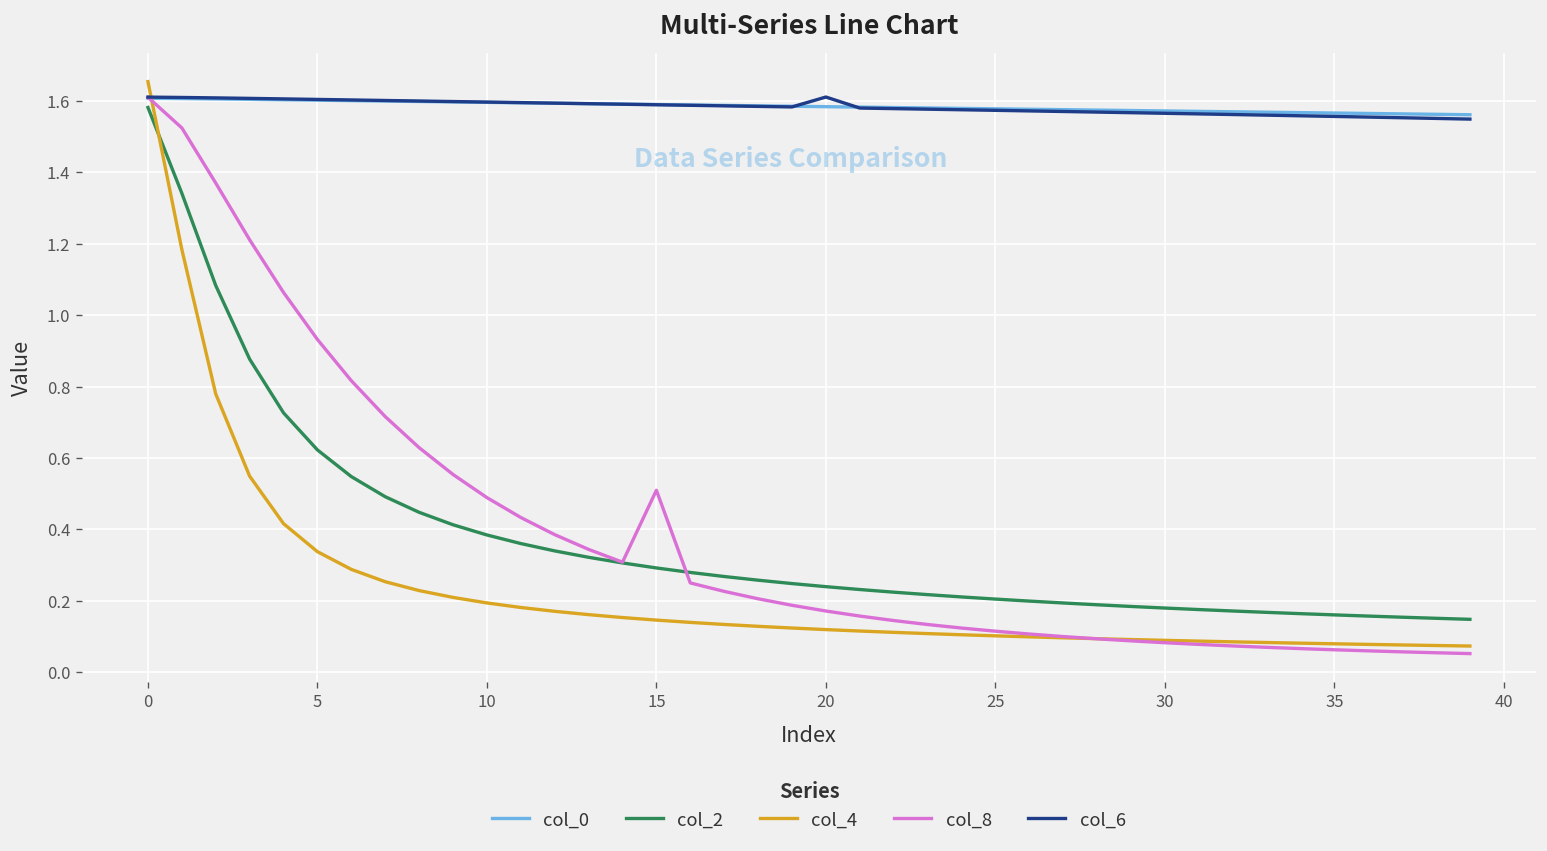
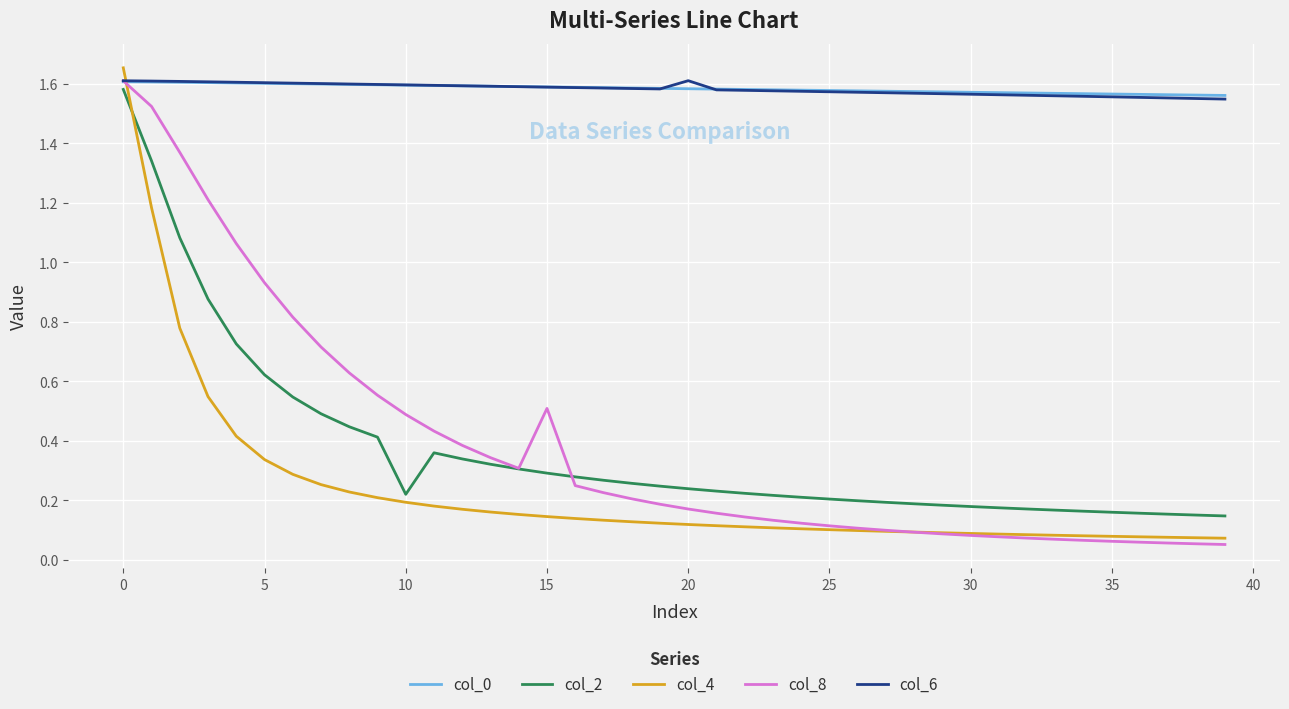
col_2, 10: 0.38 -> 0.22
